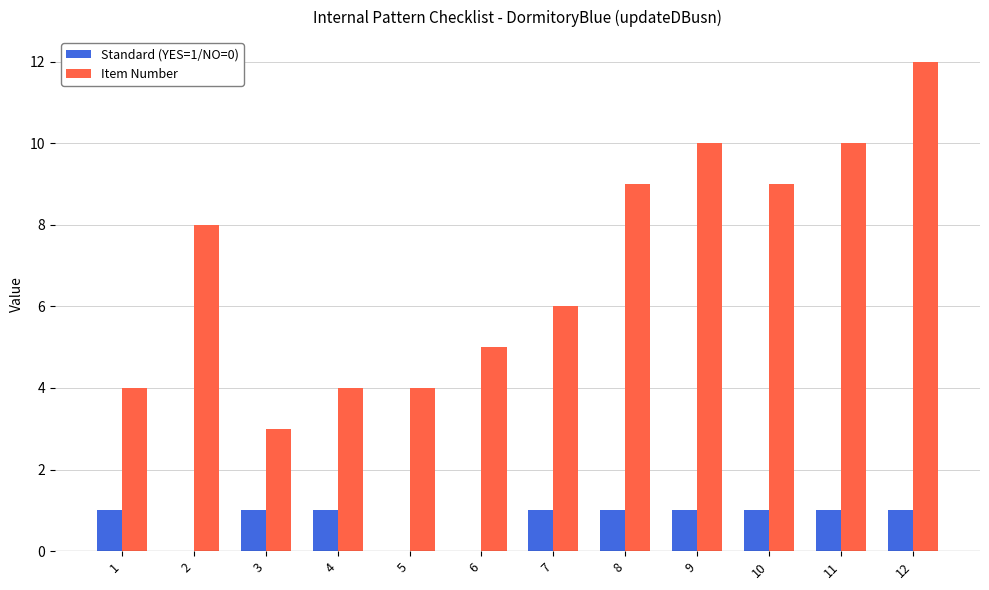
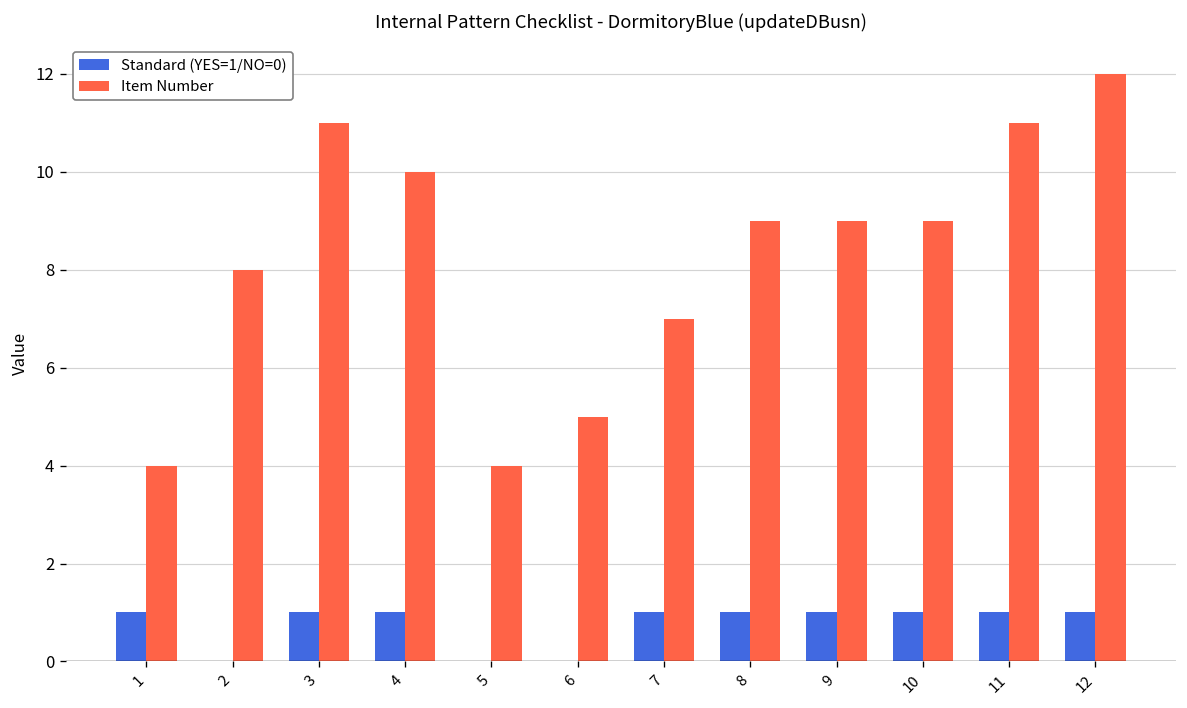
Item Number, 3: 3 -> 11
Item Number, 4: 4 -> 10
Item Number, 7: 6 -> 7
Item Number, 9: 10 -> 9
Item Number, 11: 10 -> 11
